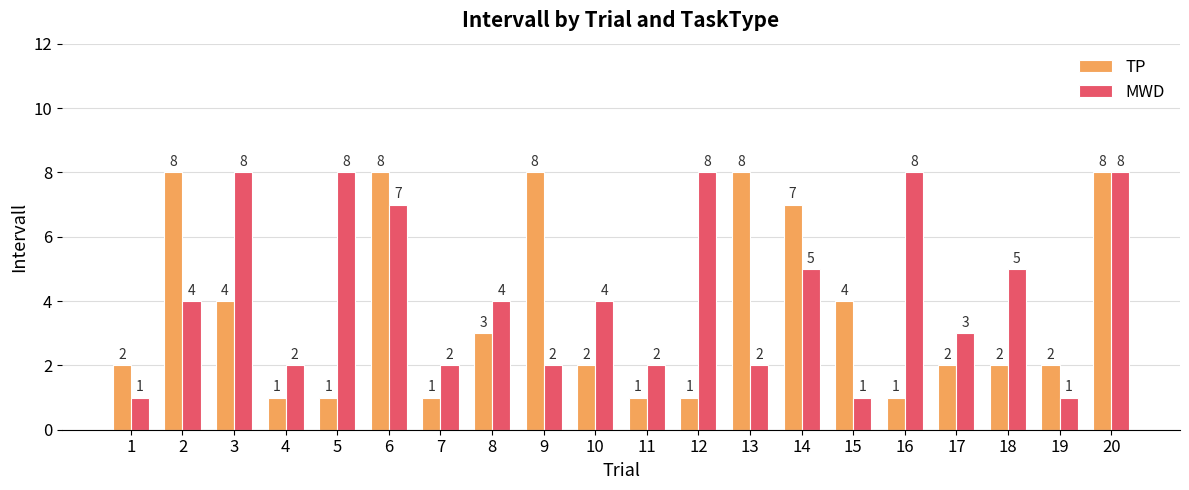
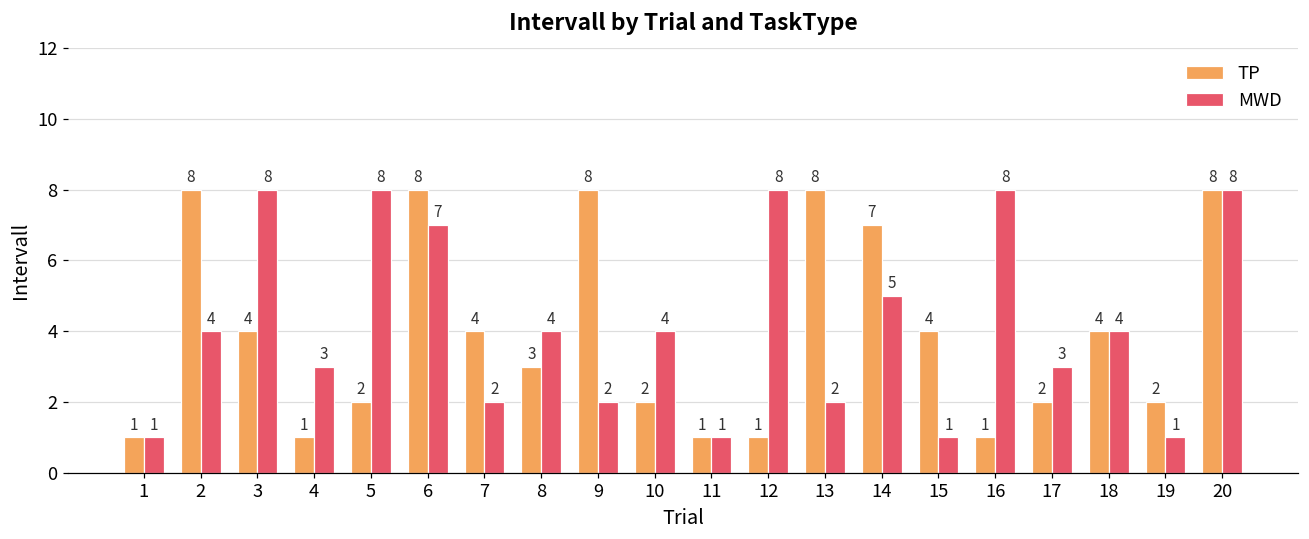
TP, 1: 2 -> 1
MWD, 4: 2 -> 3
TP, 5: 1 -> 2
TP, 7: 1 -> 4
MWD, 11: 2 -> 1
TP, 18: 2 -> 4
MWD, 18: 5 -> 4
